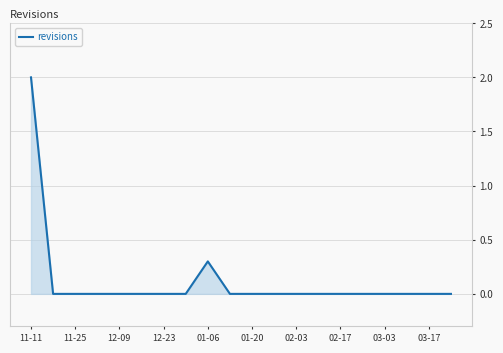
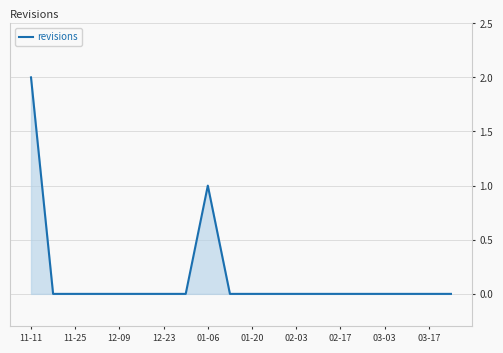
01-06: 0.3 -> 1.0
